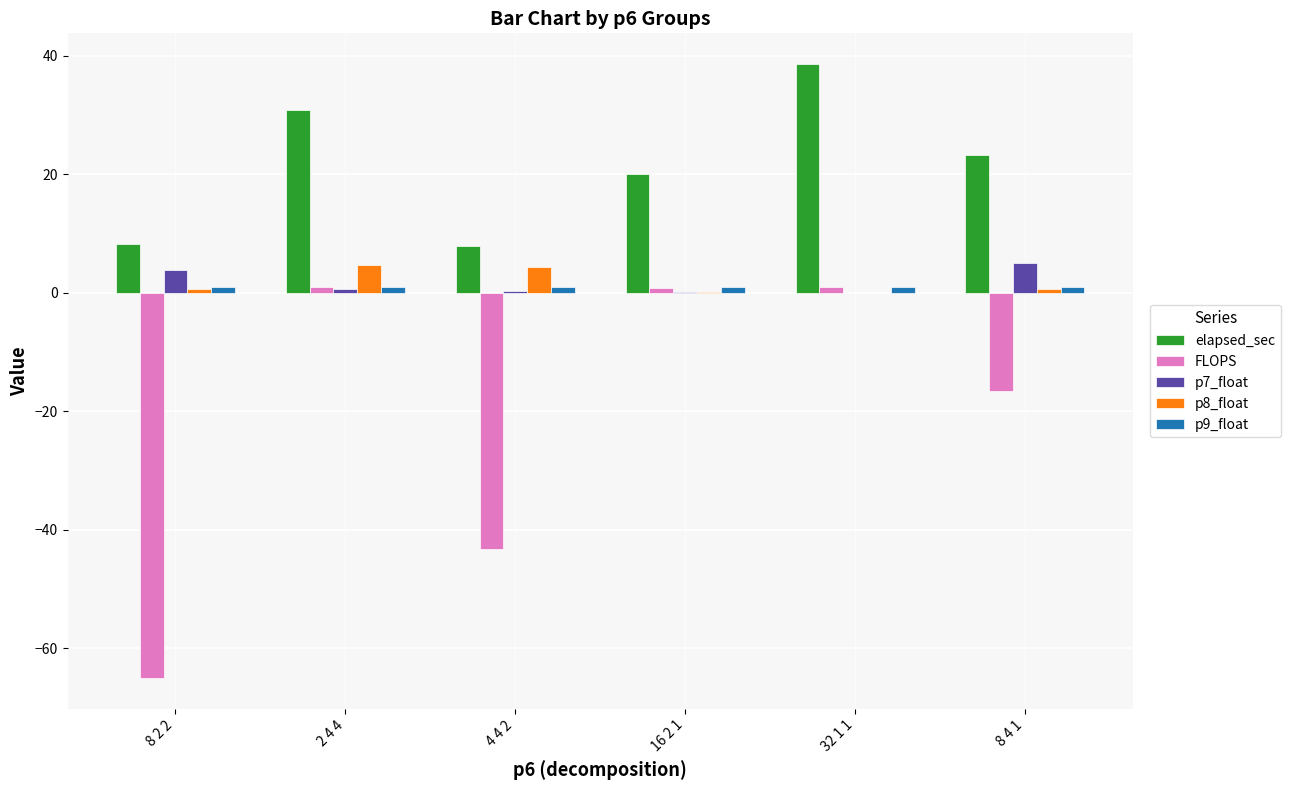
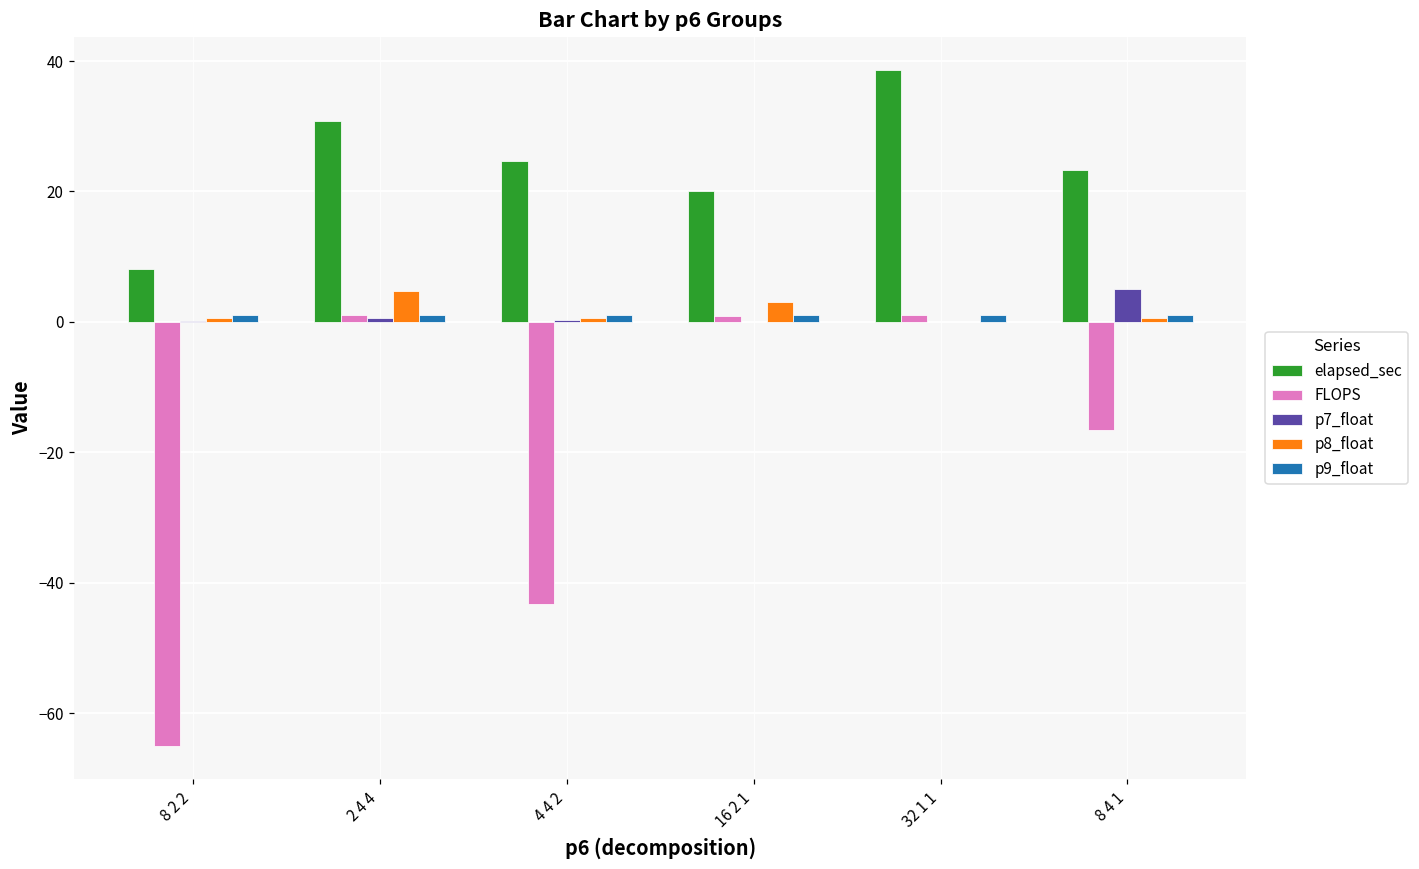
p7_float, 8 2 2: 4 -> 0
elapsed_sec, 4 4 2: 8 -> 25
p8_float, 4 4 2: 4 -> 1
p8_float, 16 2 1: 0 -> 3
